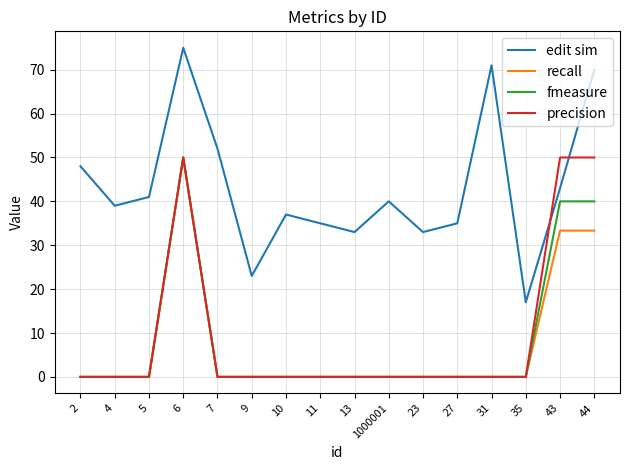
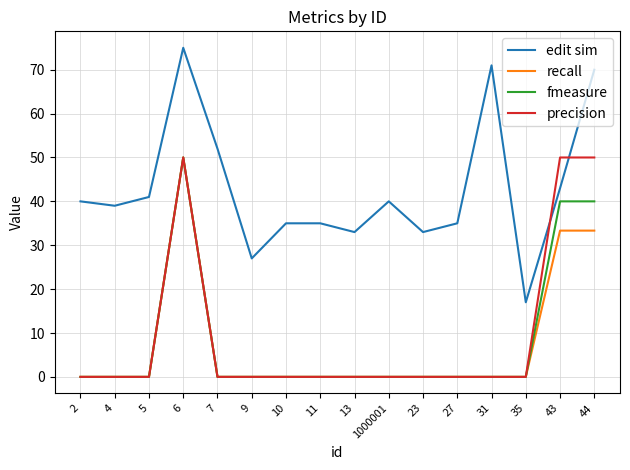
edit sim, 2: 48 -> 40
edit sim, 9: 23 -> 27
edit sim, 10: 37 -> 35
